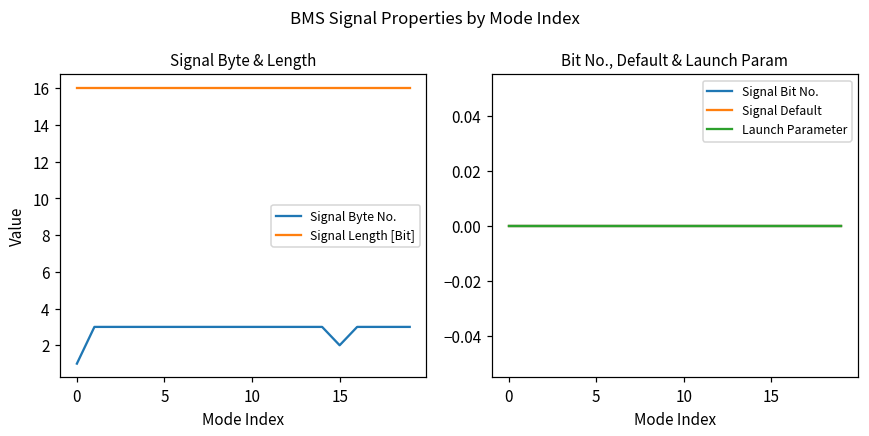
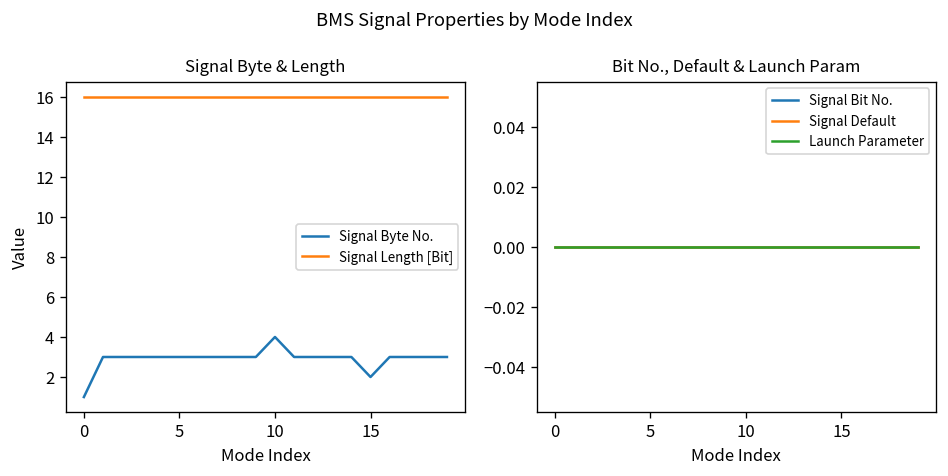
Signal Byte & Length, Signal Byte No., 10: 3 -> 4
